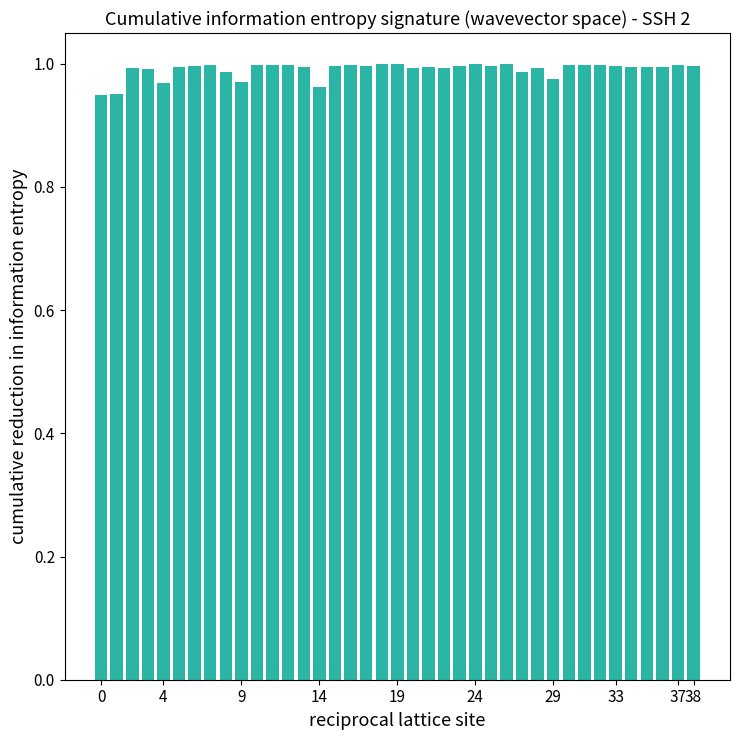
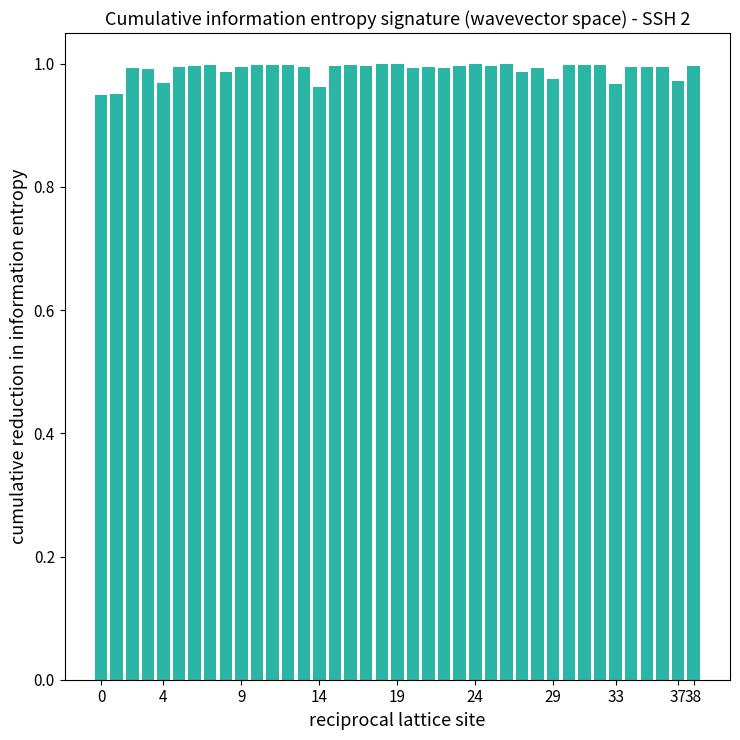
9: 0.97 -> 0.99
33: 1.00 -> 0.97
37: 1.00 -> 0.97
